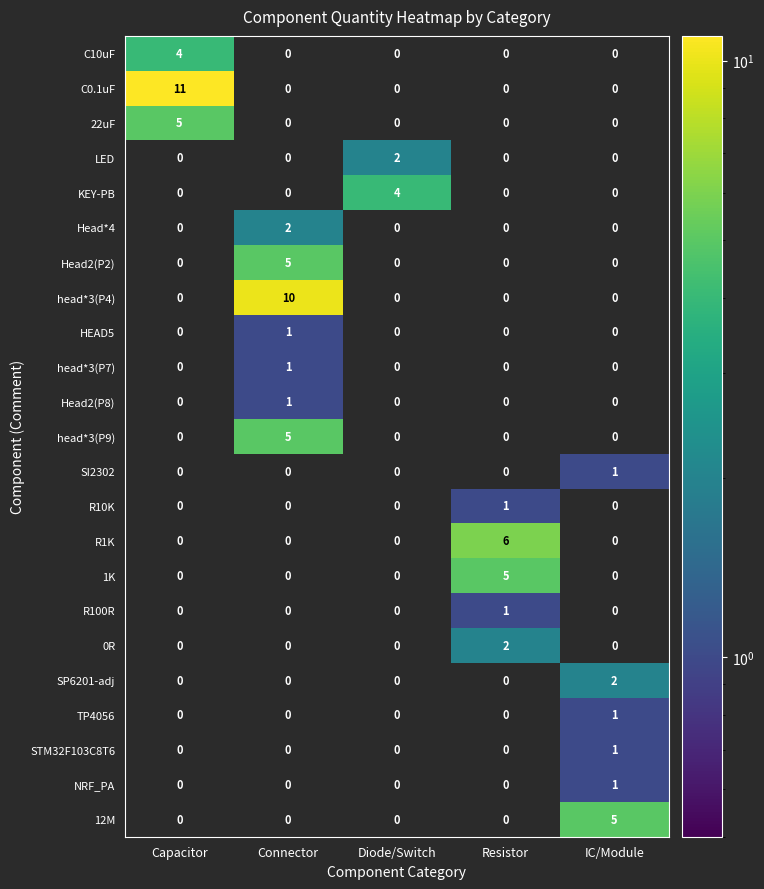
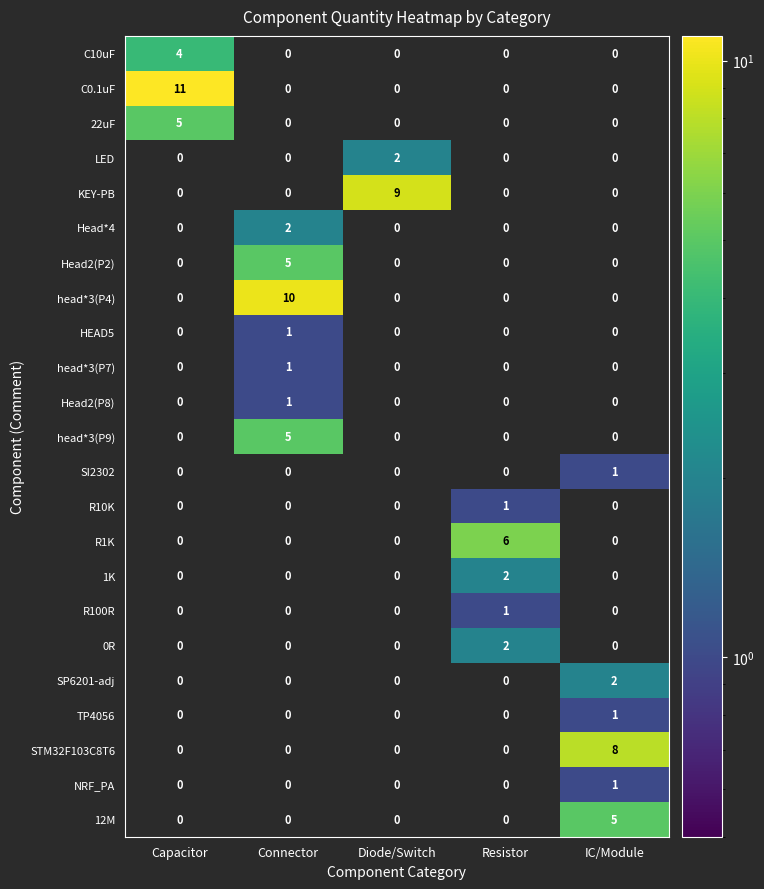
KEY-PB, Diode/Switch: 4 -> 9
1K, Resistor: 5 -> 2
STM32F103C8T6, IC/Module: 1 -> 8
